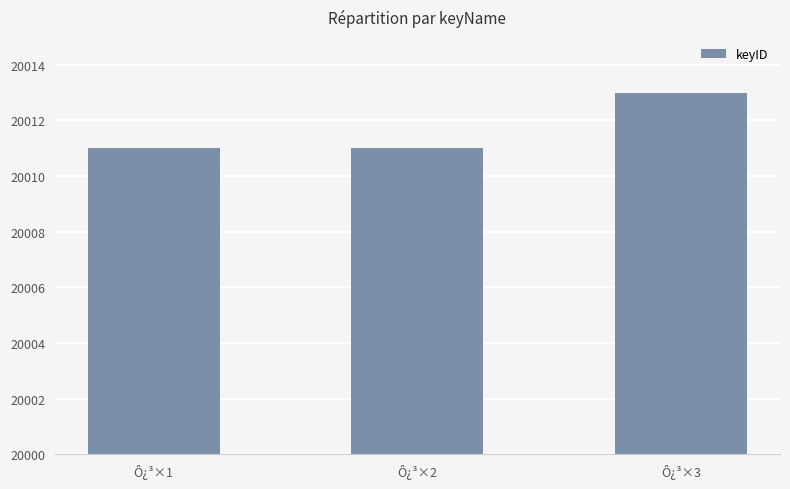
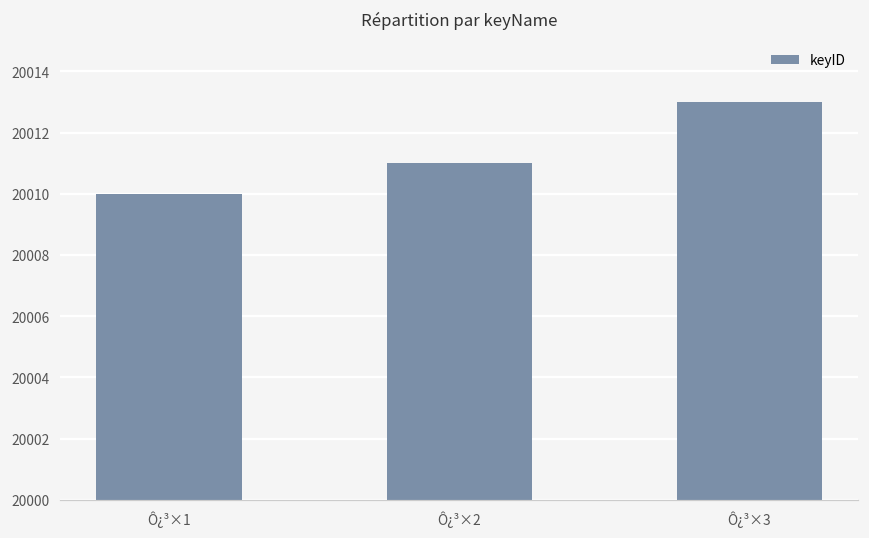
Ô¿³×1: 20011 -> 20010
